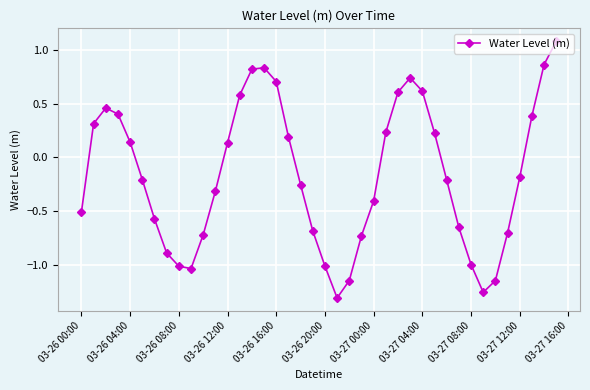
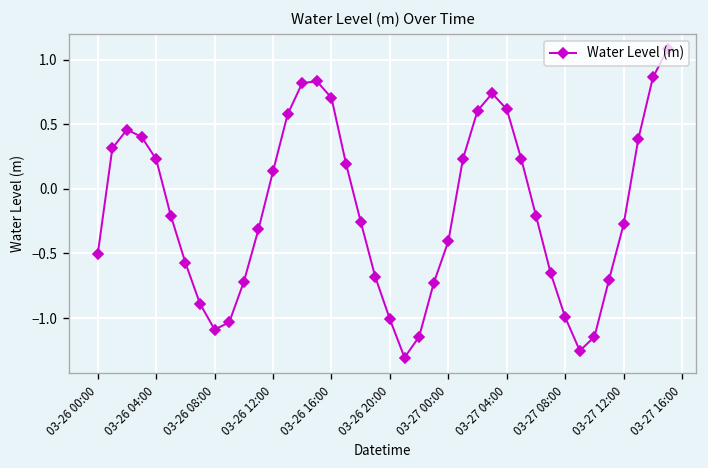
03-26 04:00: 0.14 -> 0.23
03-26 08:00: -1.01 -> -1.09
03-27 12:00: -0.19 -> -0.27
